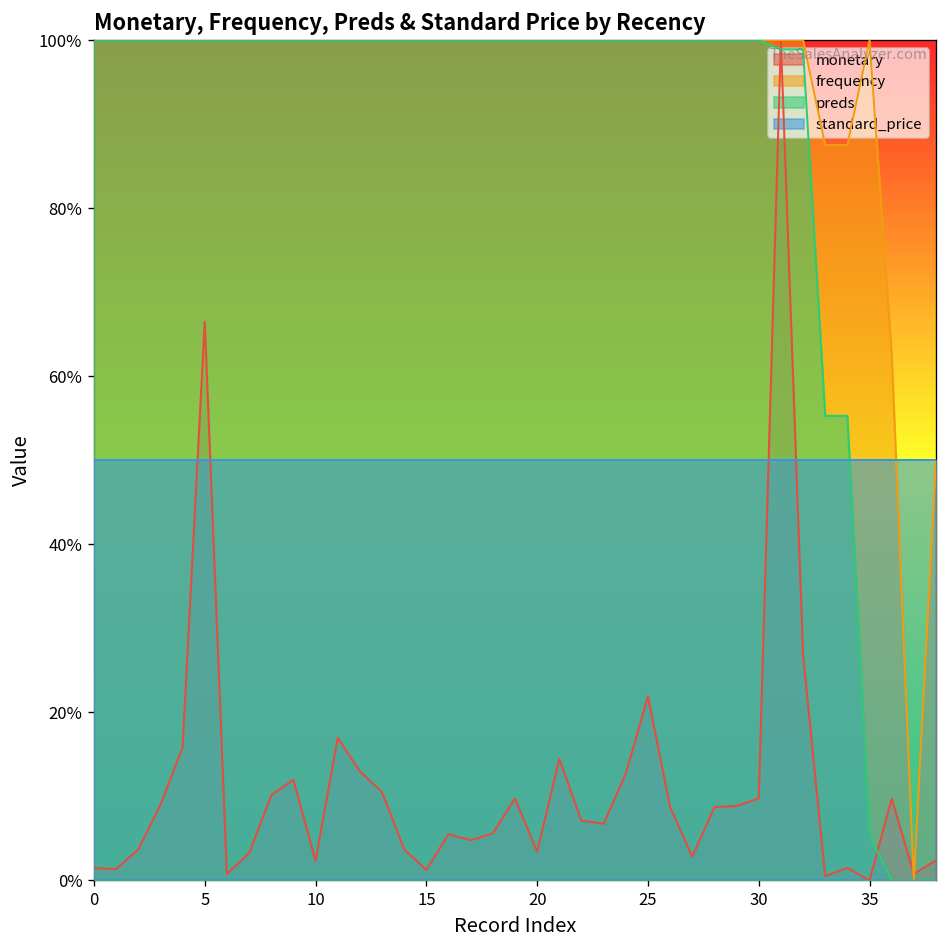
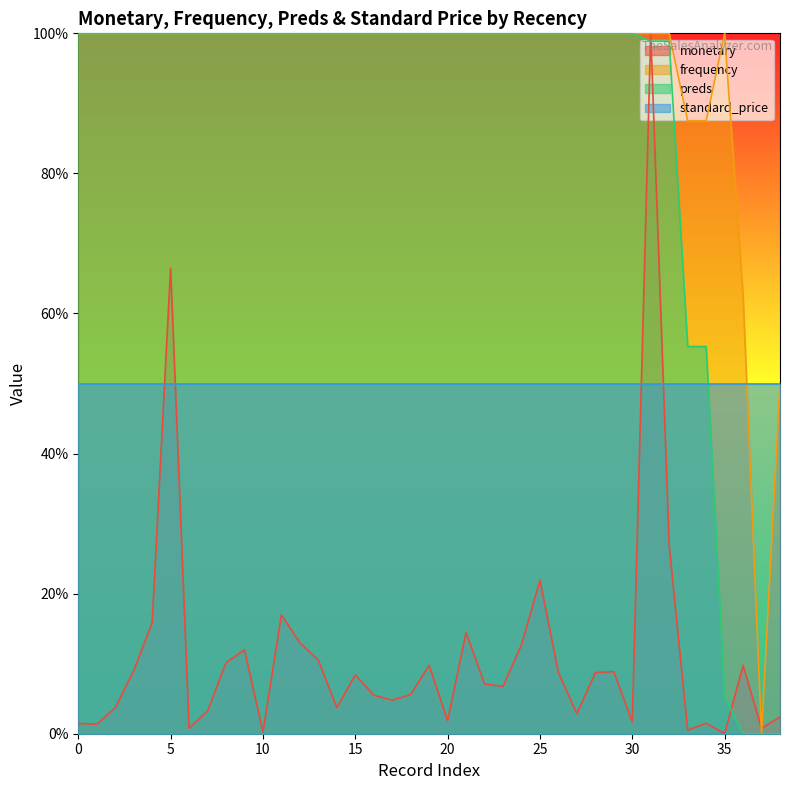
monetary, 10: 2% -> 0%
monetary, 15: 1% -> 8%
monetary, 20: 3% -> 2%
monetary, 30: 10% -> 2%
